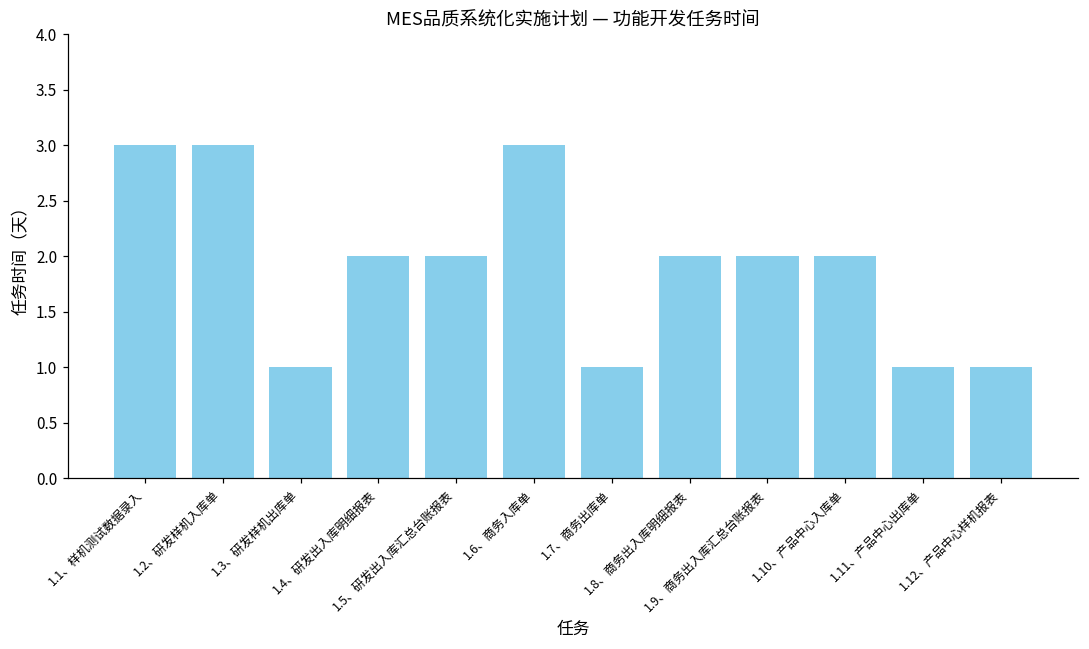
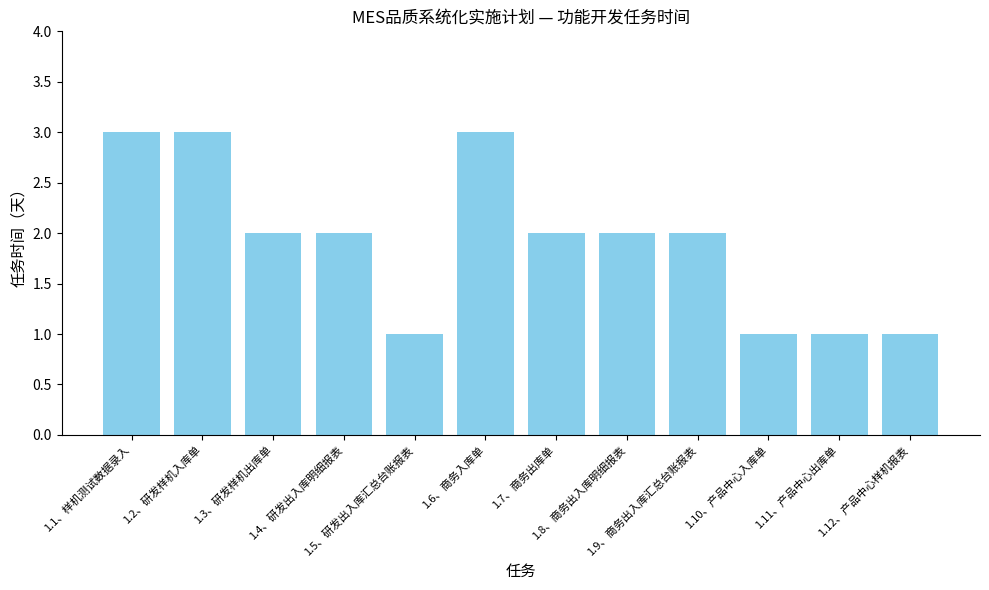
1.3、研发样机出库单: 1 -> 2
1.5、研发出入库汇总台账报表: 2 -> 1
1.7、商务出库单: 1 -> 2
1.10、产品中心入库单: 2 -> 1
